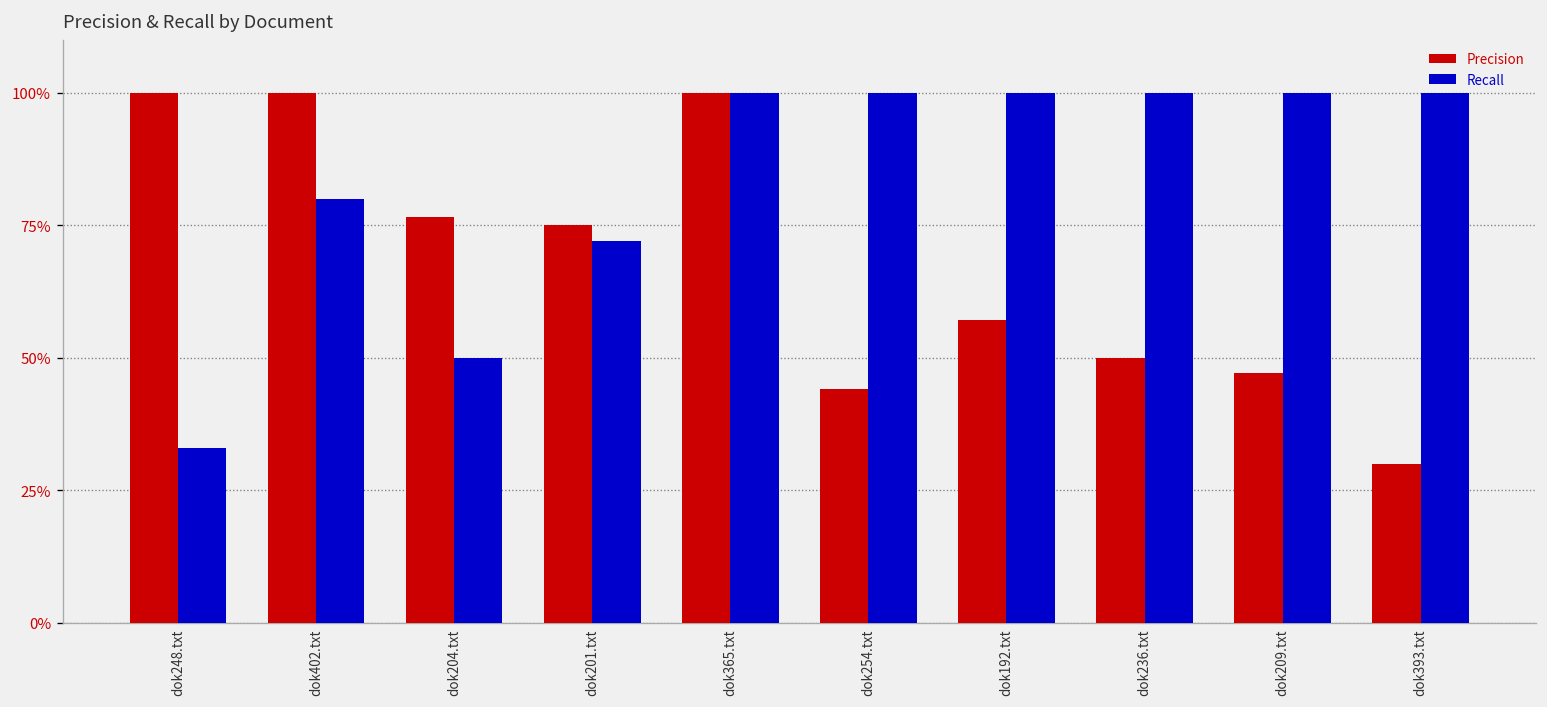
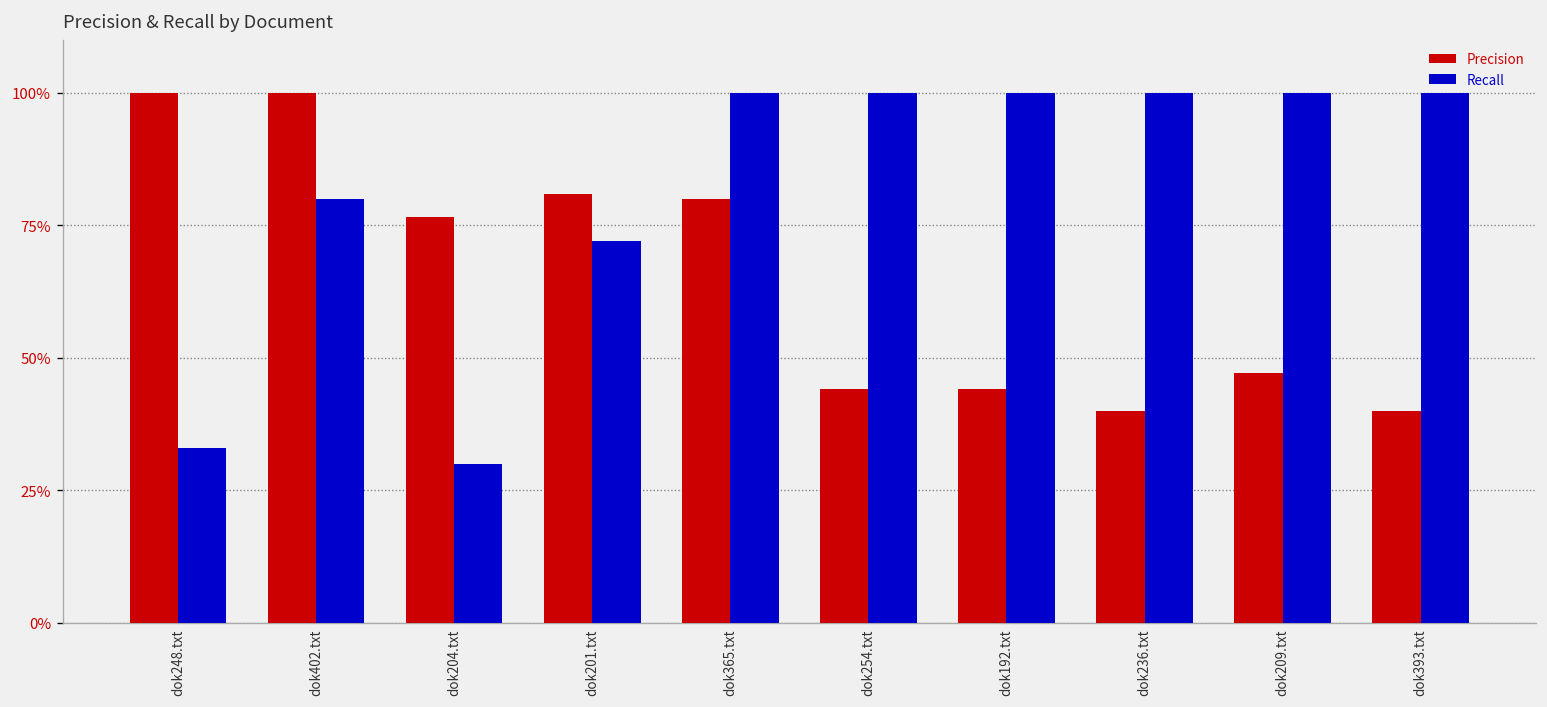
Recall, dok204.txt: 50% -> 30%
Precision, dok201.txt: 75% -> 81%
Precision, dok365.txt: 100% -> 80%
Precision, dok192.txt: 57% -> 44%
Precision, dok236.txt: 50% -> 40%
Precision, dok393.txt: 30% -> 40%
